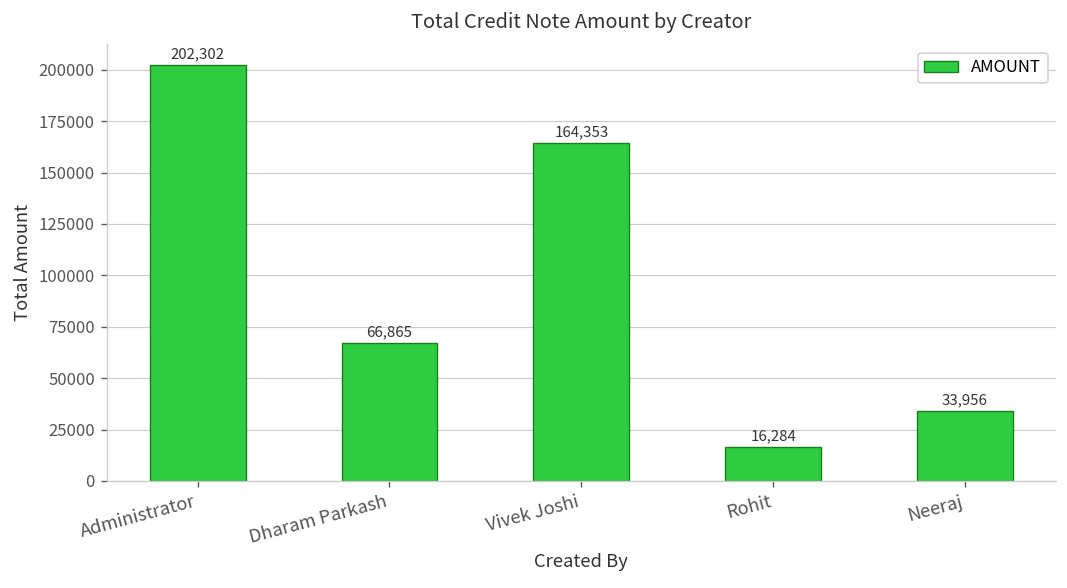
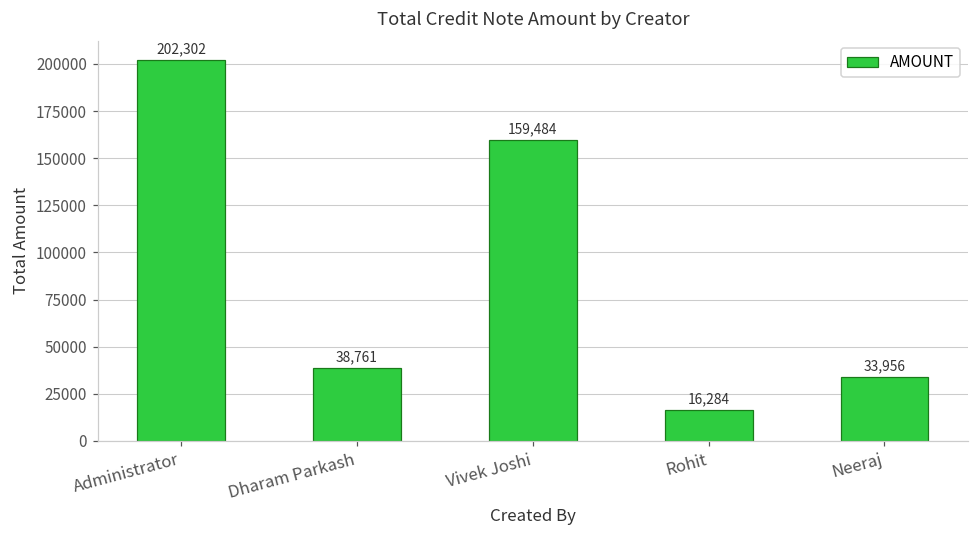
Dharam Parkash: 66,865 -> 38,761
Vivek Joshi: 164,353 -> 159,484
